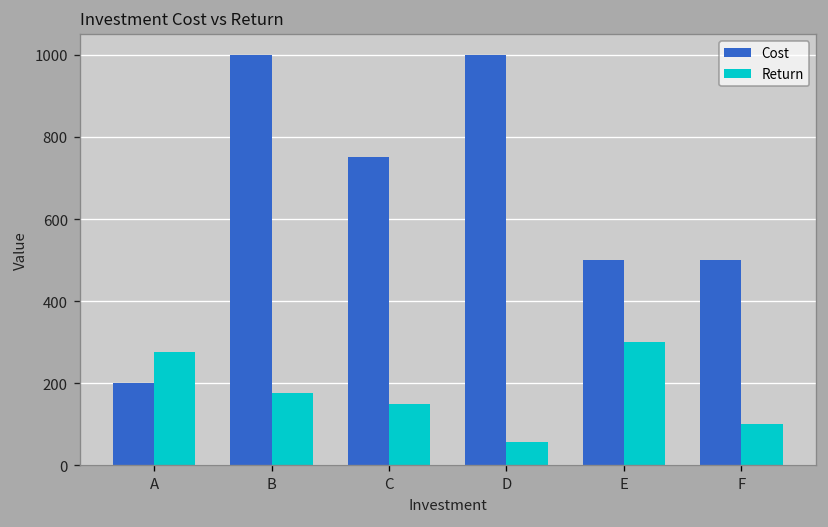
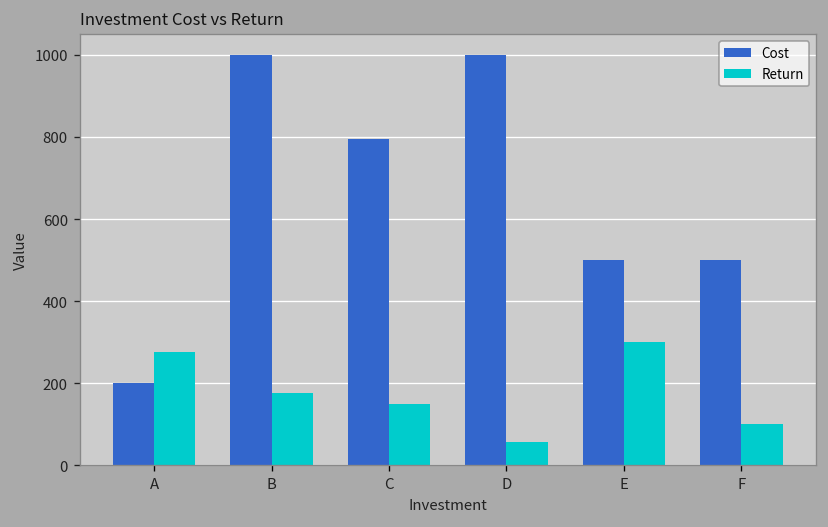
Cost, C: 750 -> 790
